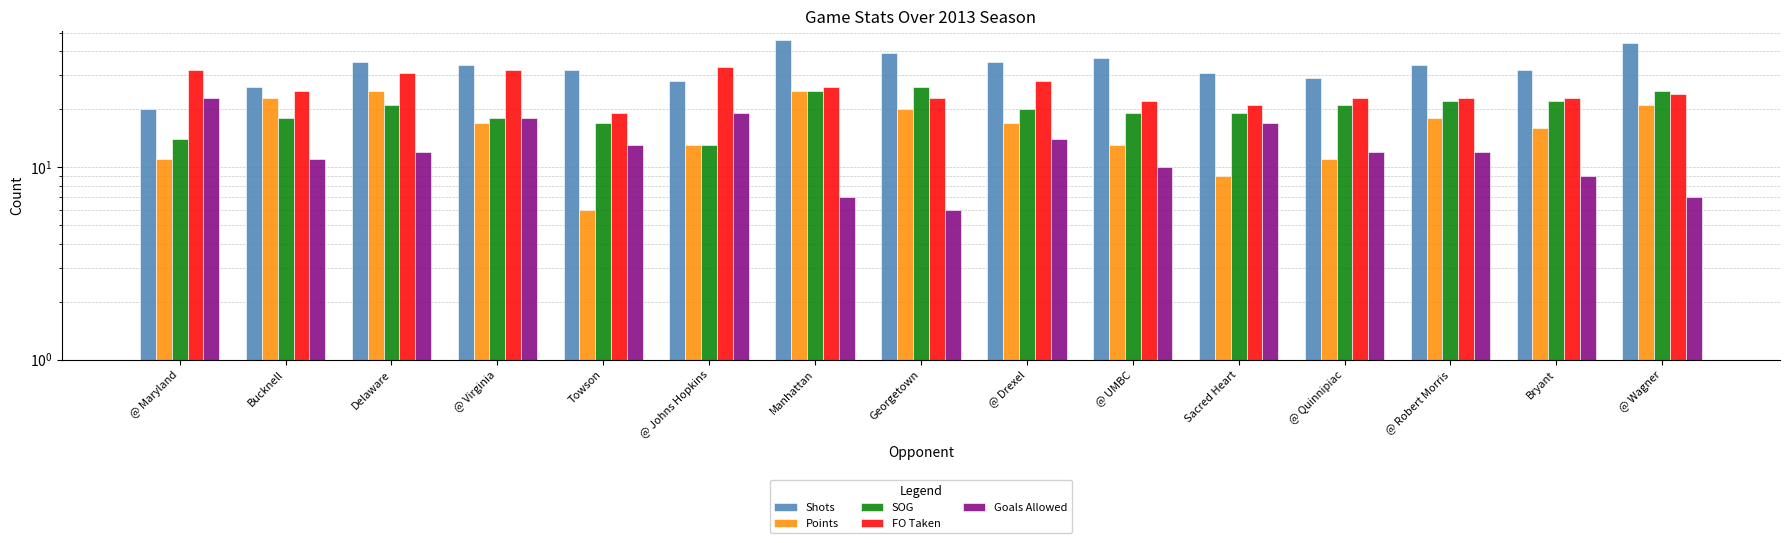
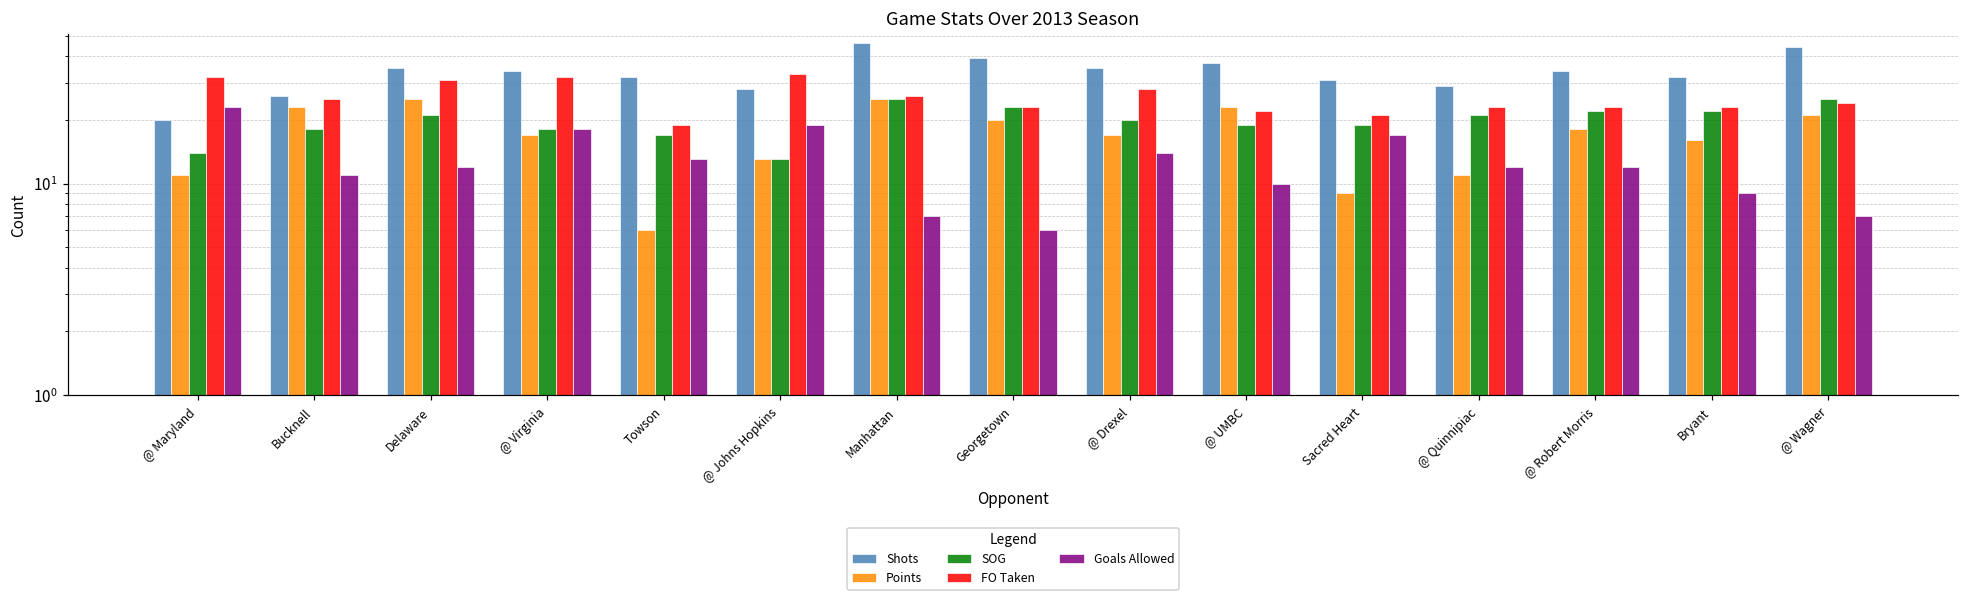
SOG, Georgetown: 26 -> 23
Points, @ UMBC: 13 -> 23
